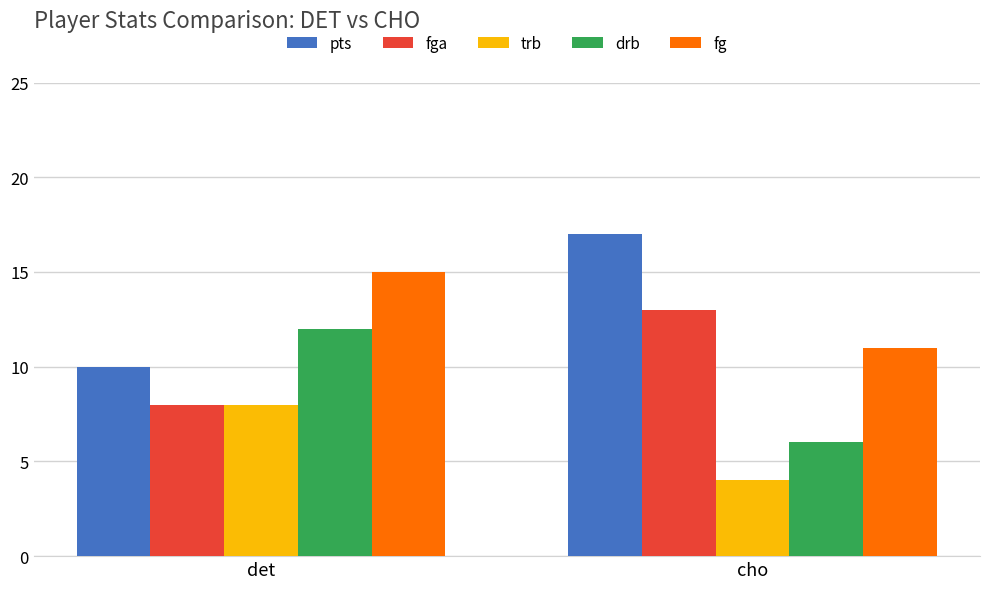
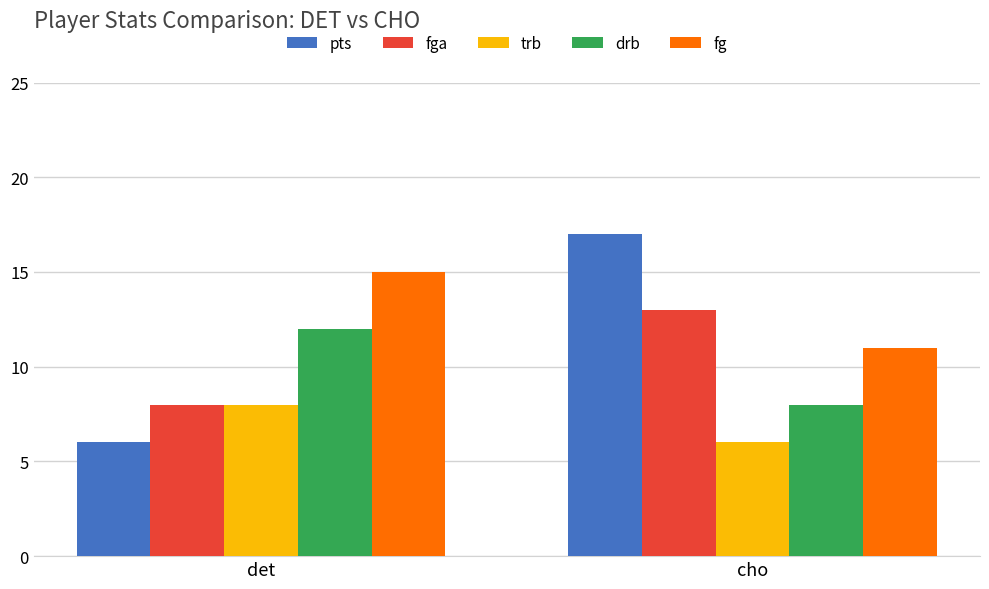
pts, det: 10 -> 6
trb, cho: 4 -> 6
drb, cho: 6 -> 8
